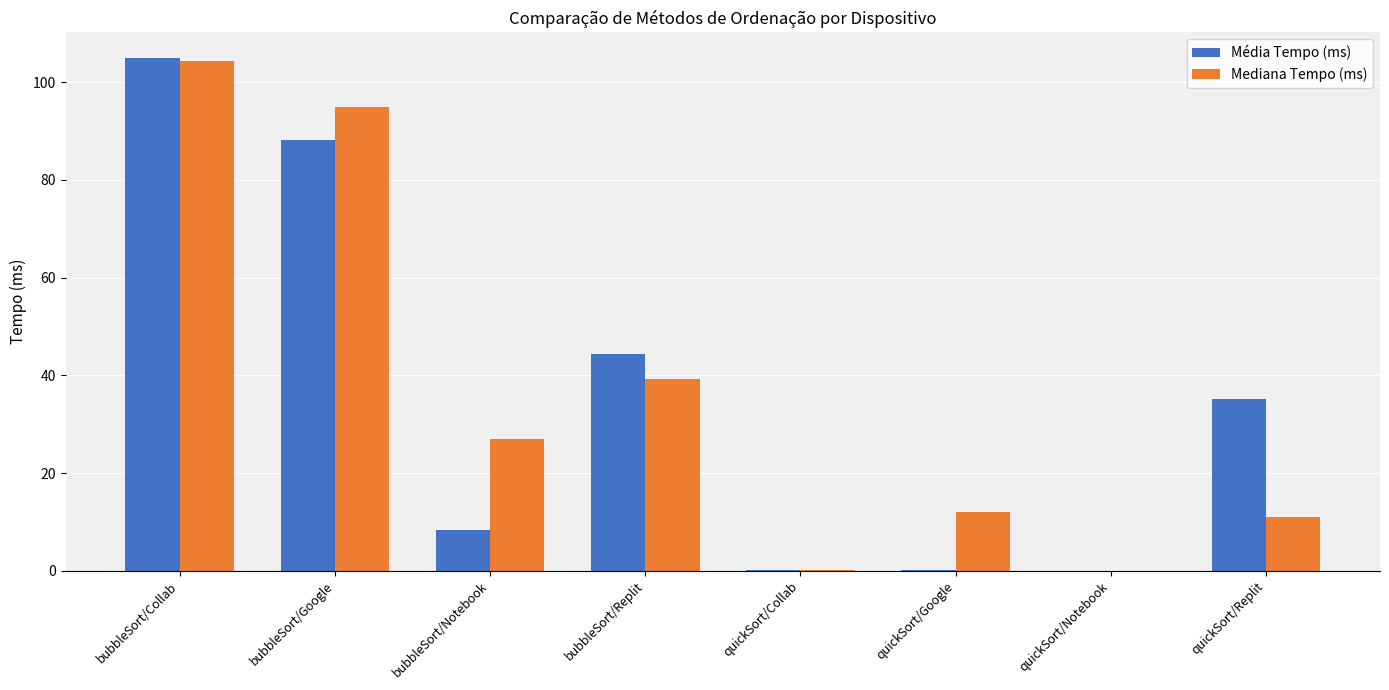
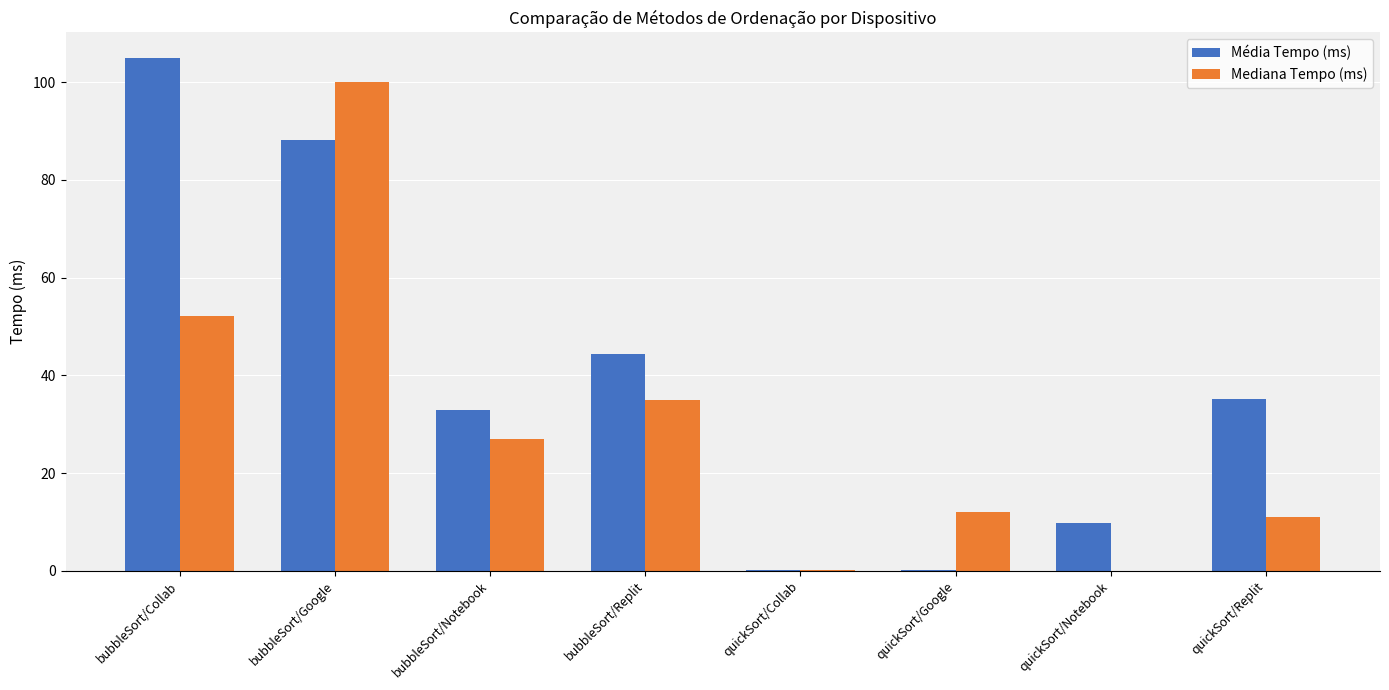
Mediana Tempo (ms), bubbleSort/Collab: 104 -> 52
Mediana Tempo (ms), bubbleSort/Google: 95 -> 100
Média Tempo (ms), bubbleSort/Notebook: 8 -> 33
Mediana Tempo (ms), bubbleSort/Replit: 39 -> 35
Média Tempo (ms), quickSort/Notebook: 0 -> 10
